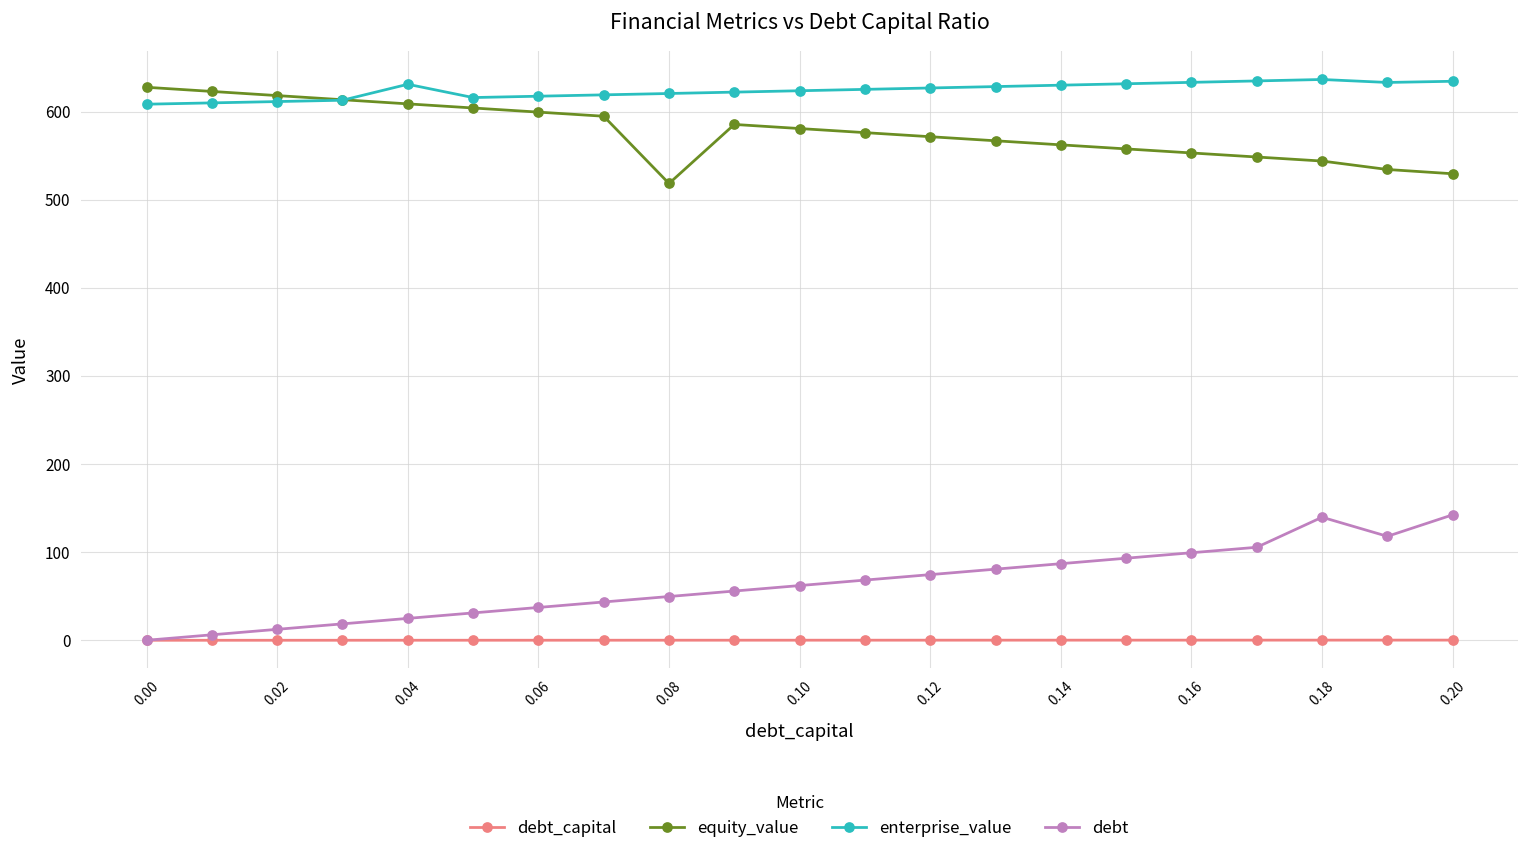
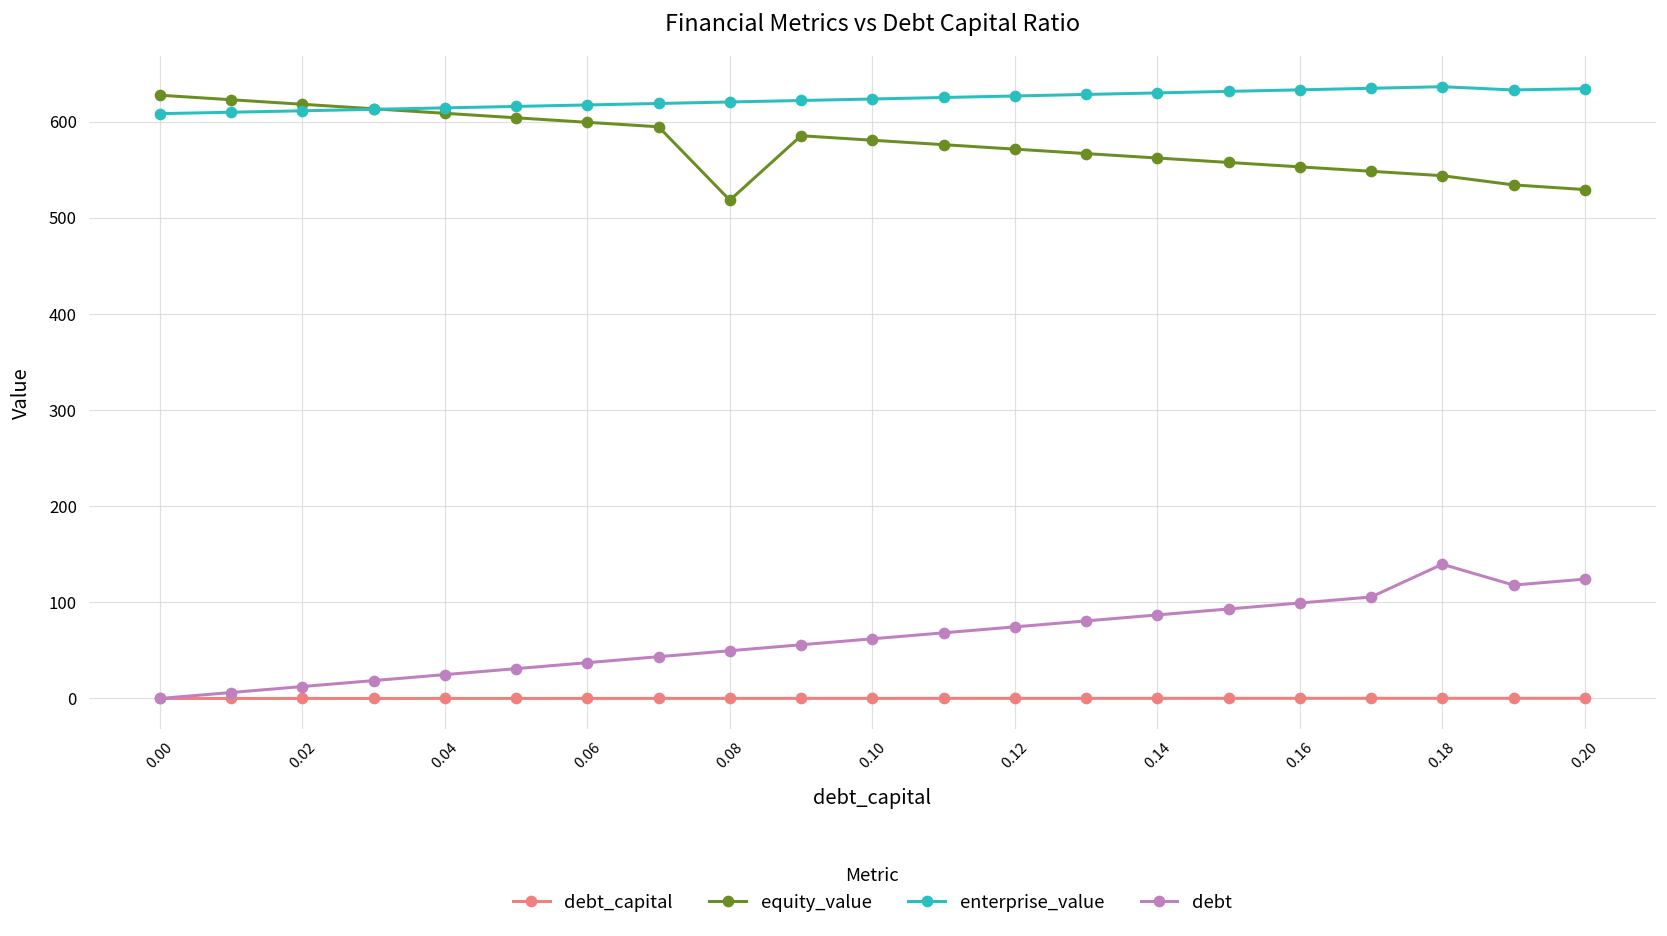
enterprise_value, 0.04: 630 -> 610
debt, 0.20: 140 -> 120
